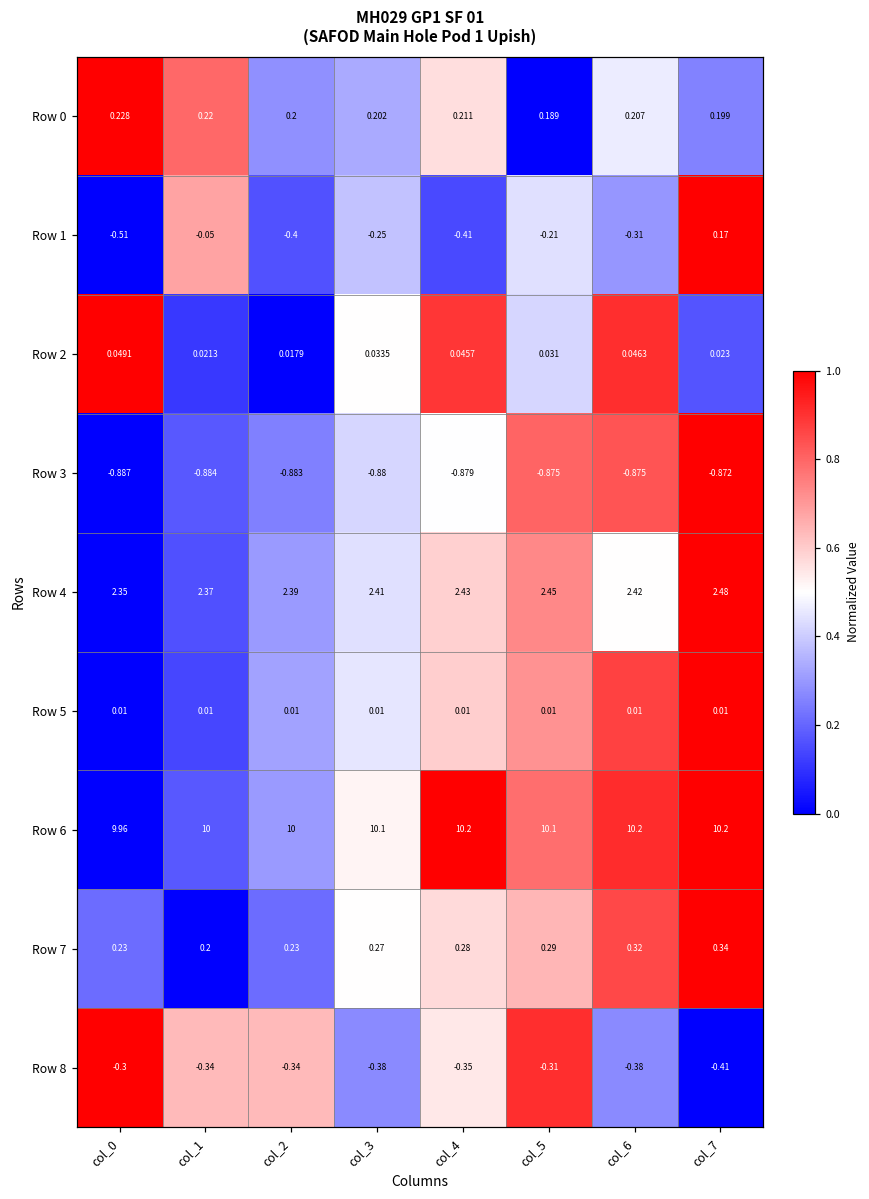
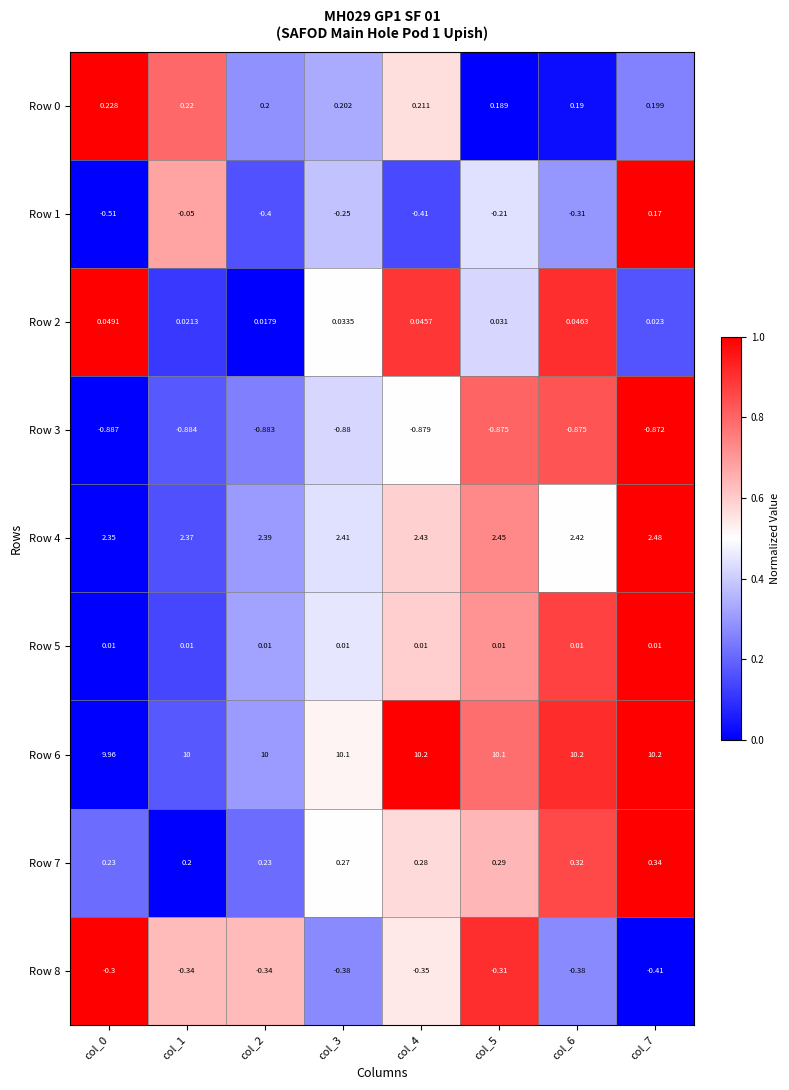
Row 0, col_6: 0.207 -> 0.19
